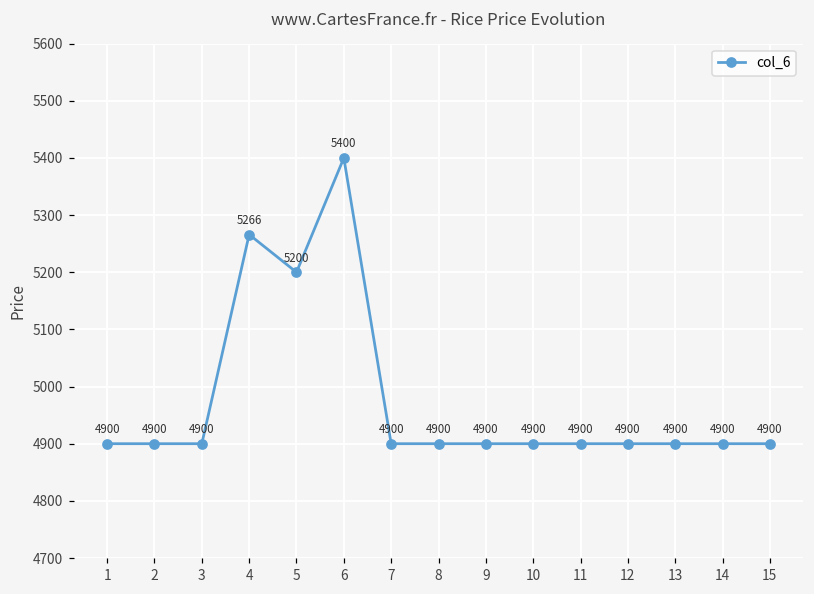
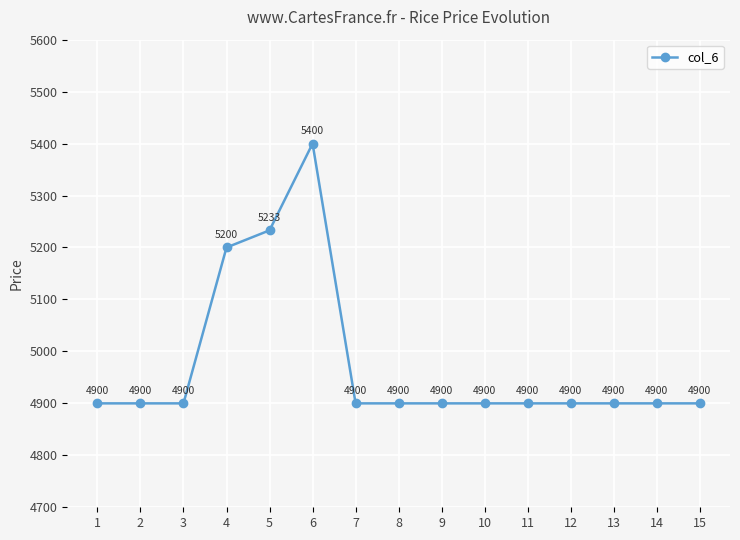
4: 5266 -> 5200
5: 5200 -> 5233
